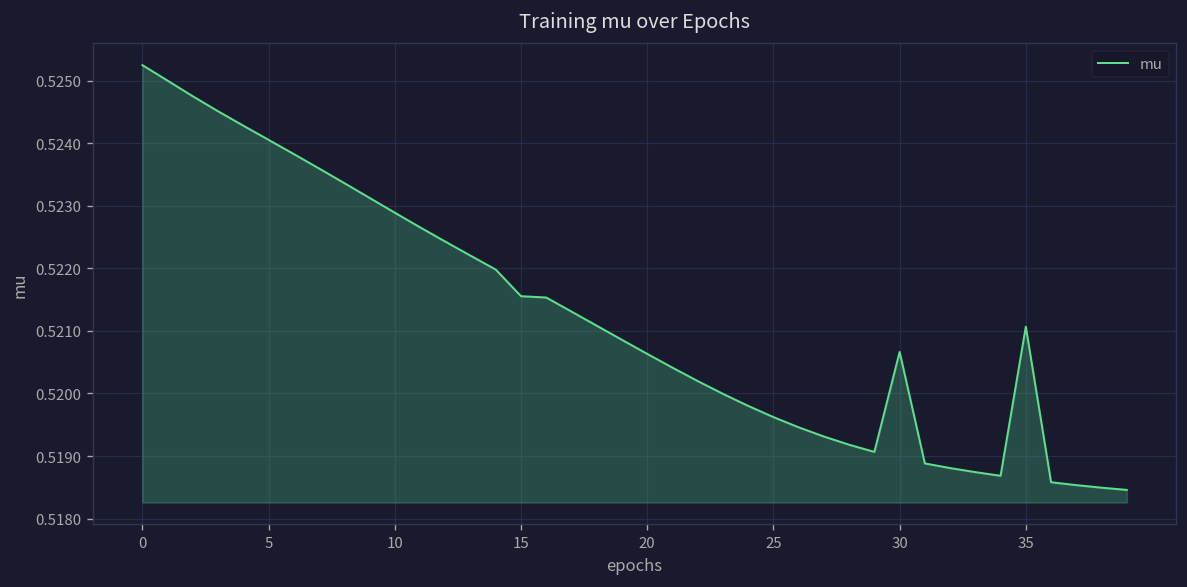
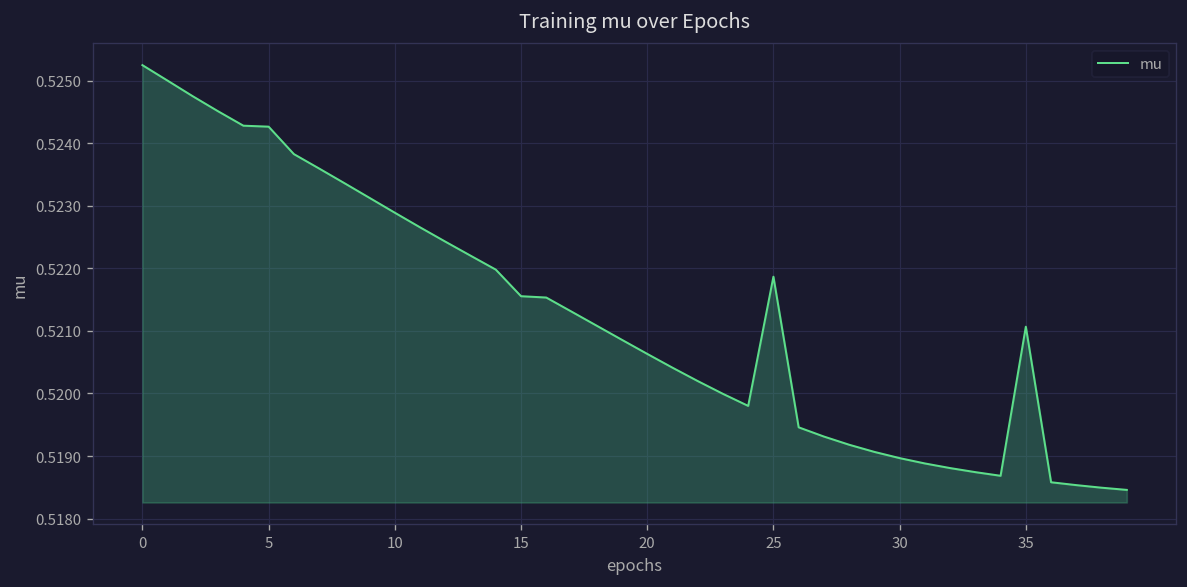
5: 0.5241 -> 0.5243
25: 0.5196 -> 0.5219
30: 0.5207 -> 0.5190
